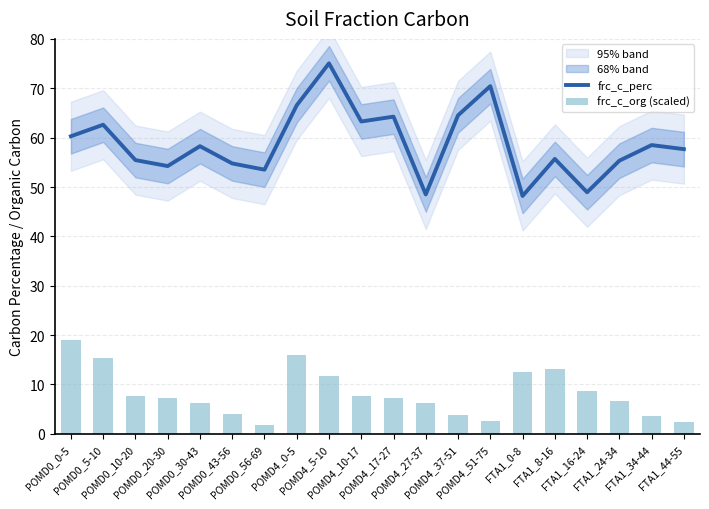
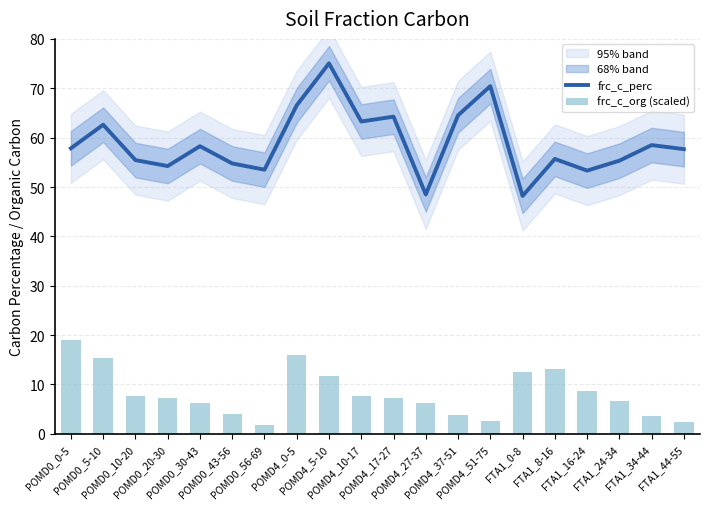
frc_c_perc, POMD0_0-5: 60 -> 58
frc_c_perc, FTA1_16-24: 49 -> 53
